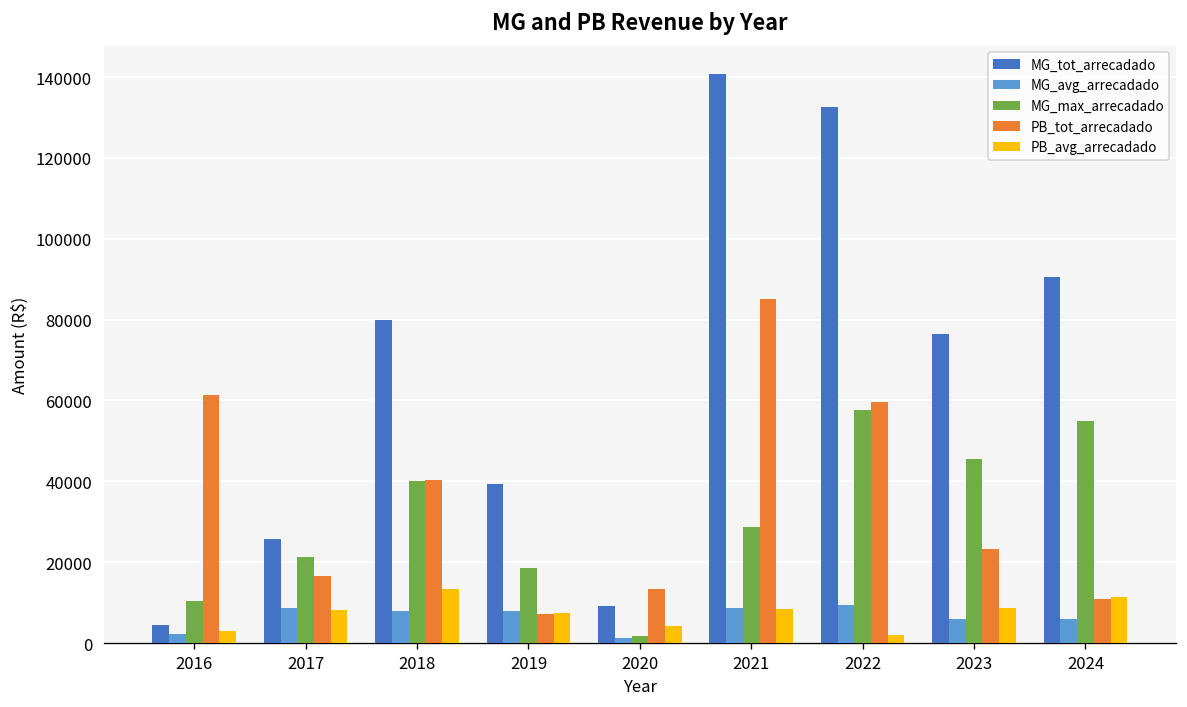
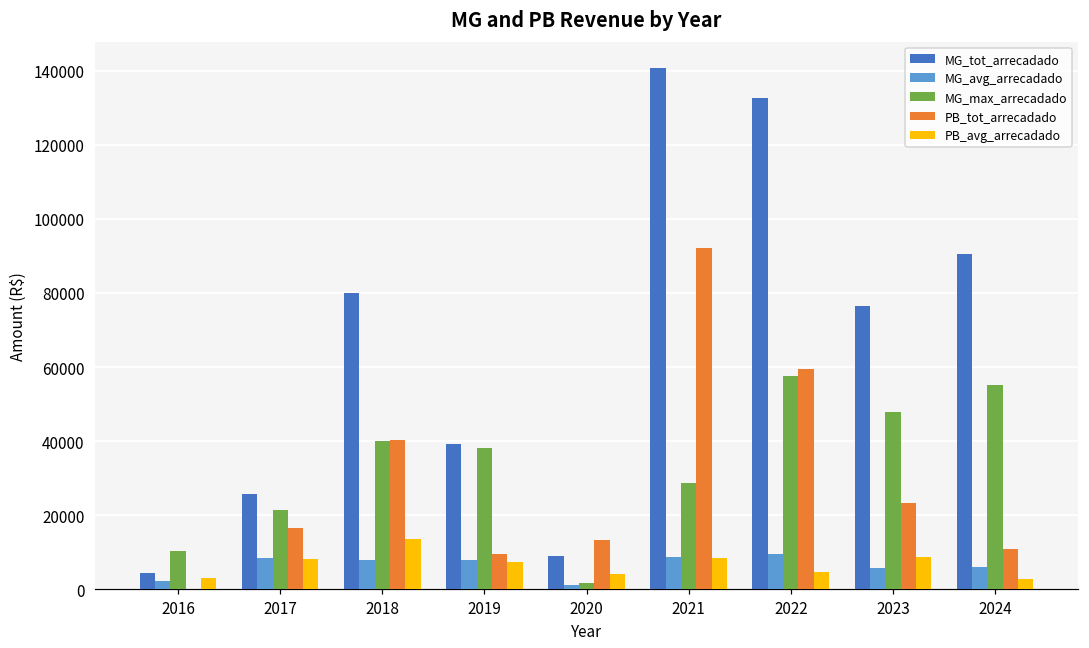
PB_tot_arrecadado, 2016: 61000 -> 0
MG_max_arrecadado, 2019: 19000 -> 38000
PB_tot_arrecadado, 2019: 7000 -> 10000
PB_tot_arrecadado, 2021: 85000 -> 92000
PB_avg_arrecadado, 2022: 2000 -> 5000
MG_max_arrecadado, 2023: 46000 -> 48000
PB_avg_arrecadado, 2024: 12000 -> 3000
